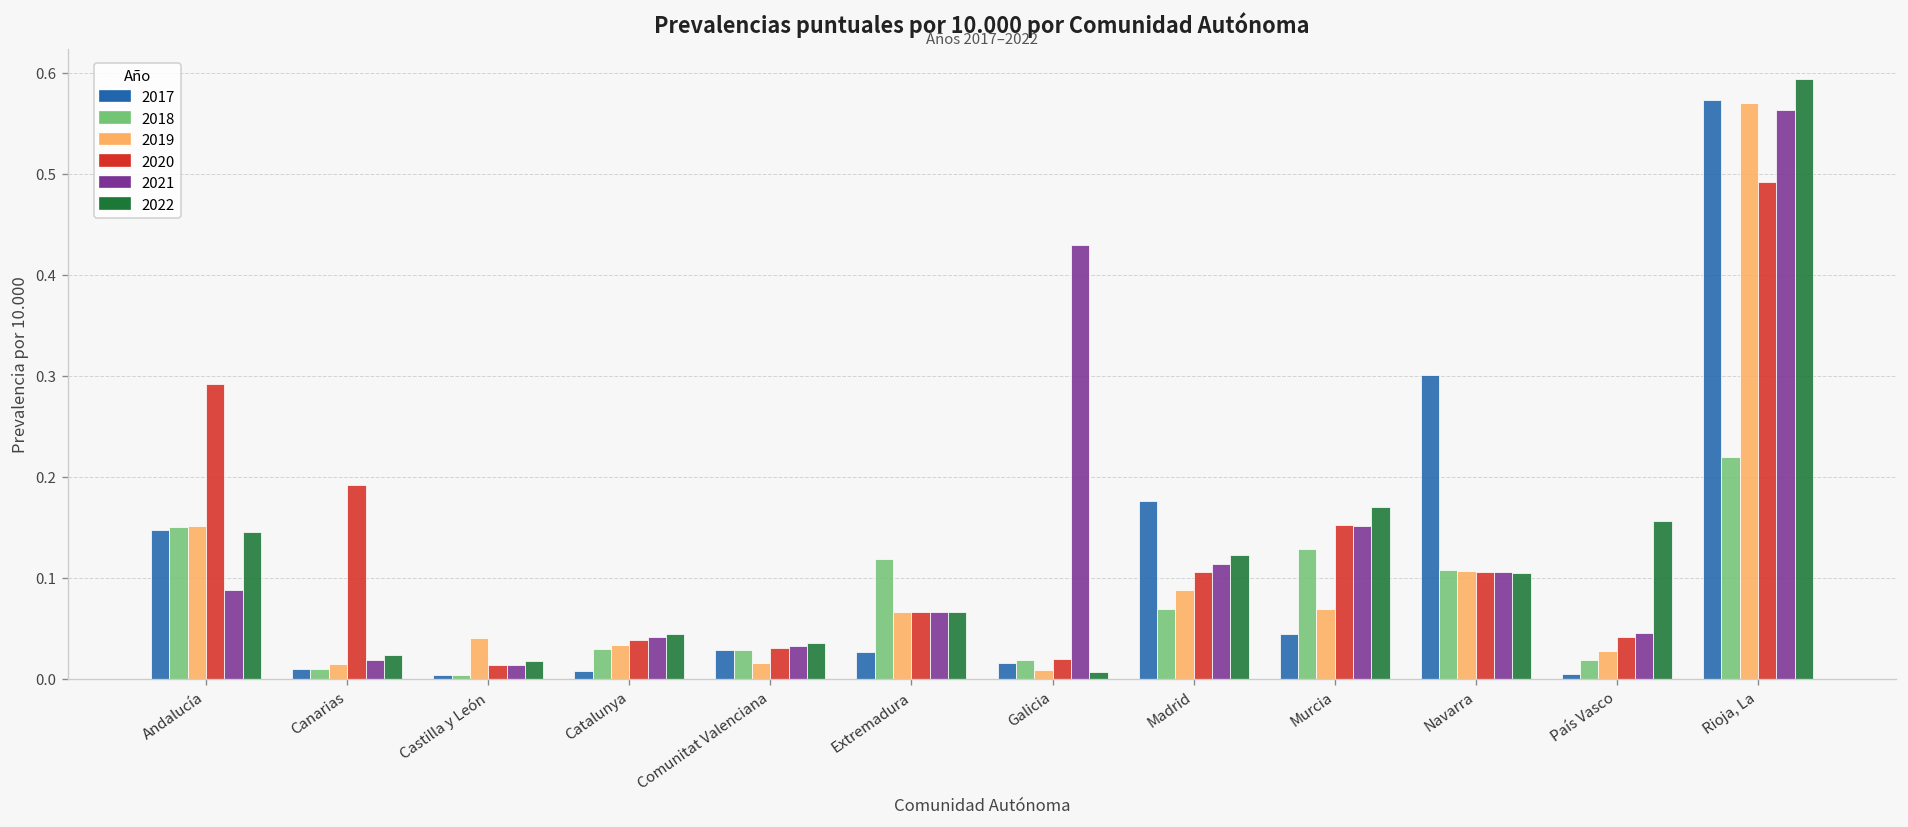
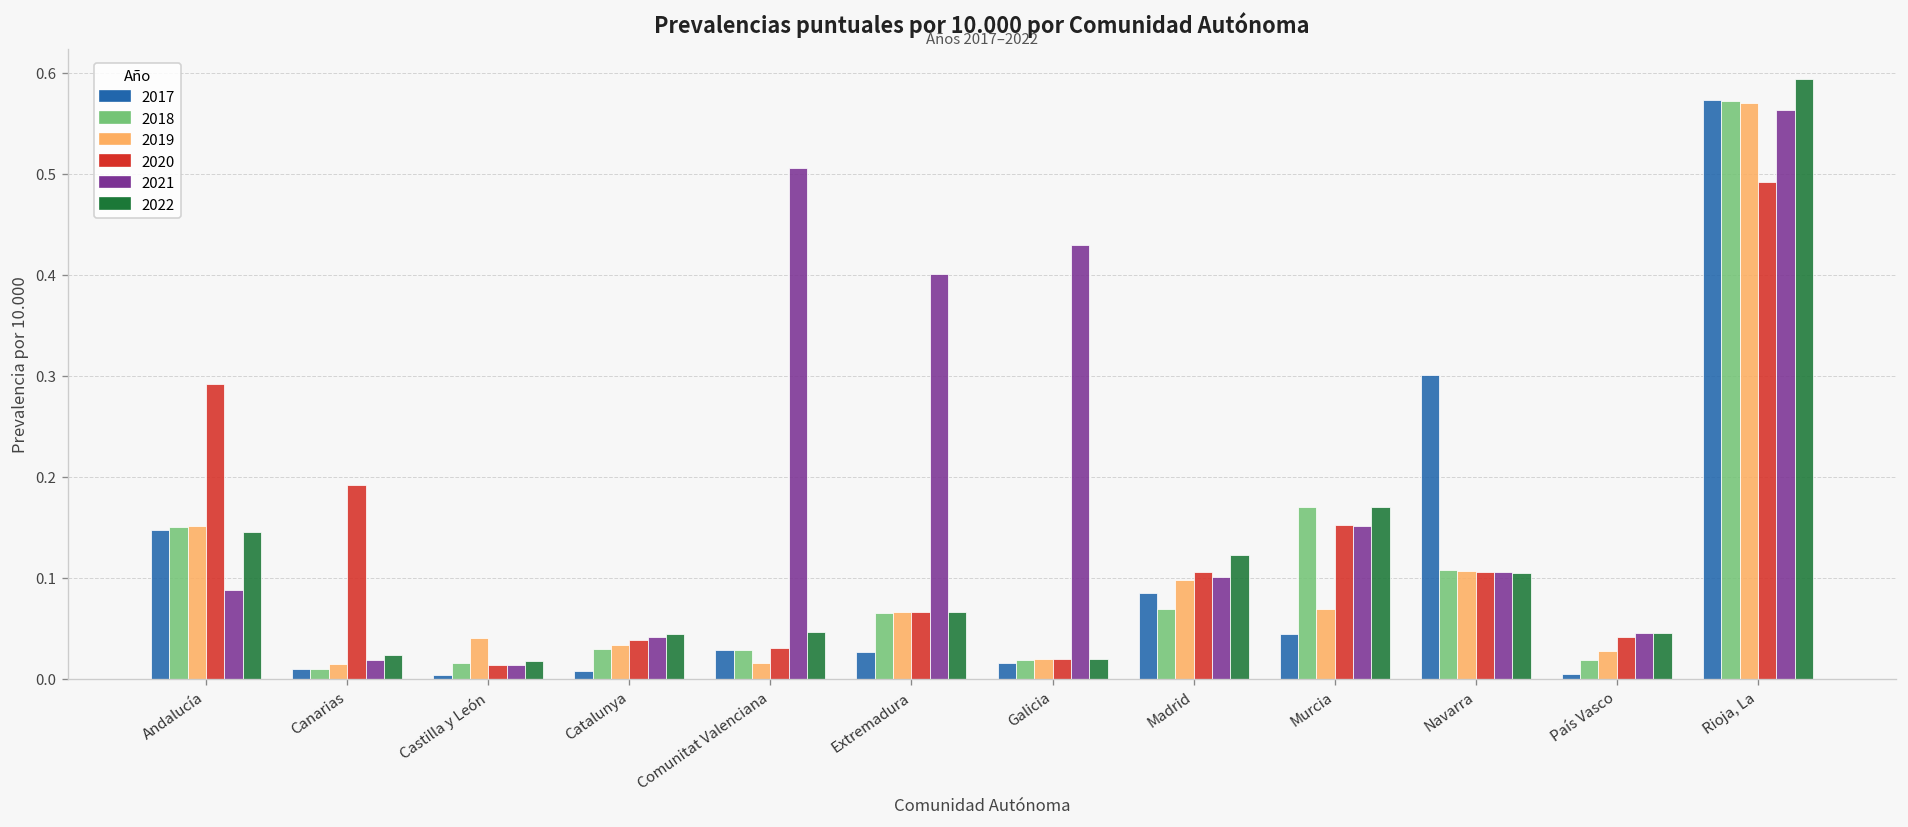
2018, Castilla y León: 0.00 -> 0.02
2021, Comunitat Valenciana: 0.03 -> 0.51
2022, Comunitat Valenciana: 0.04 -> 0.05
2018, Extremadura: 0.12 -> 0.07
2021, Extremadura: 0.07 -> 0.40
2019, Galicia: 0.01 -> 0.02
2022, Galicia: 0.01 -> 0.02
2017, Madrid: 0.18 -> 0.09
2019, Madrid: 0.09 -> 0.10
2021, Madrid: 0.11 -> 0.10
2018, Murcia: 0.13 -> 0.17
2022, País Vasco: 0.16 -> 0.05
2018, Rioja, La: 0.22 -> 0.57
